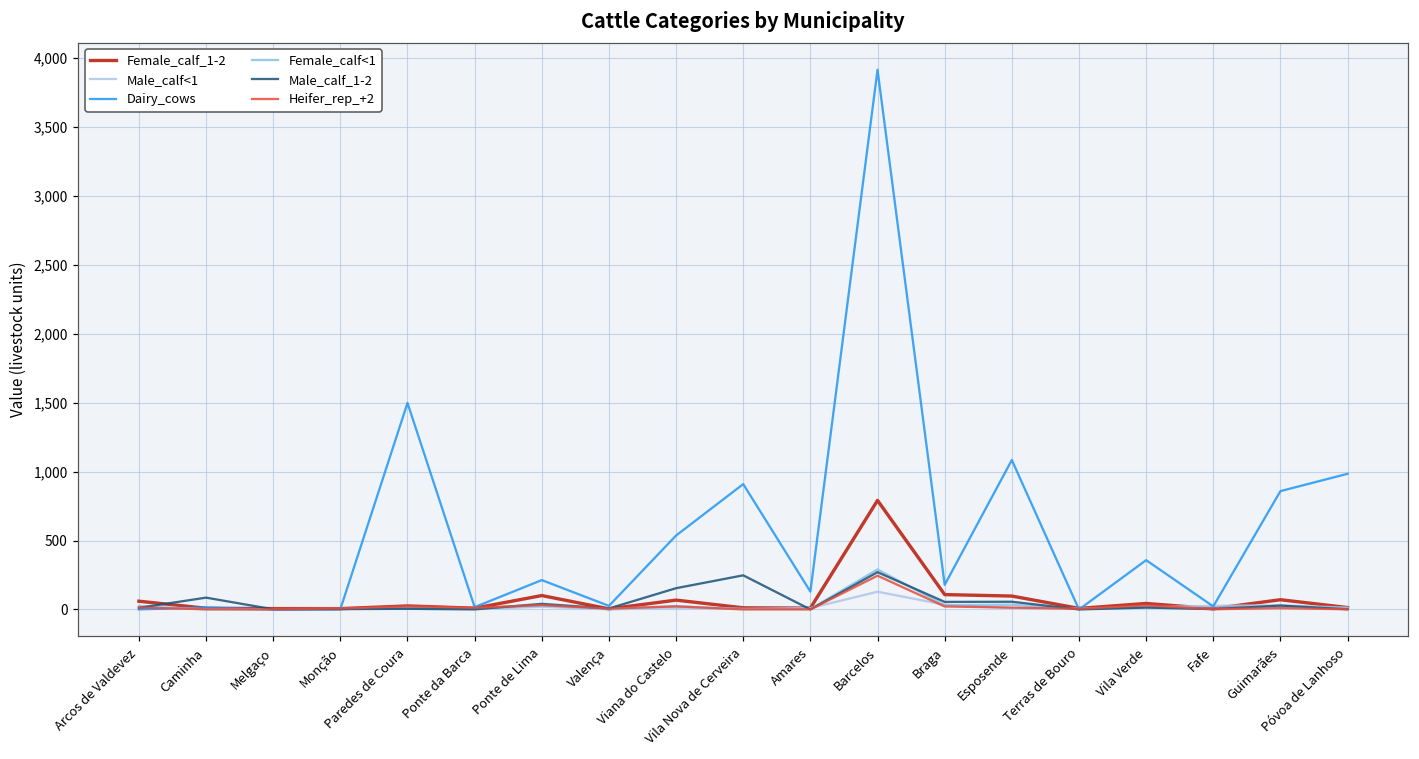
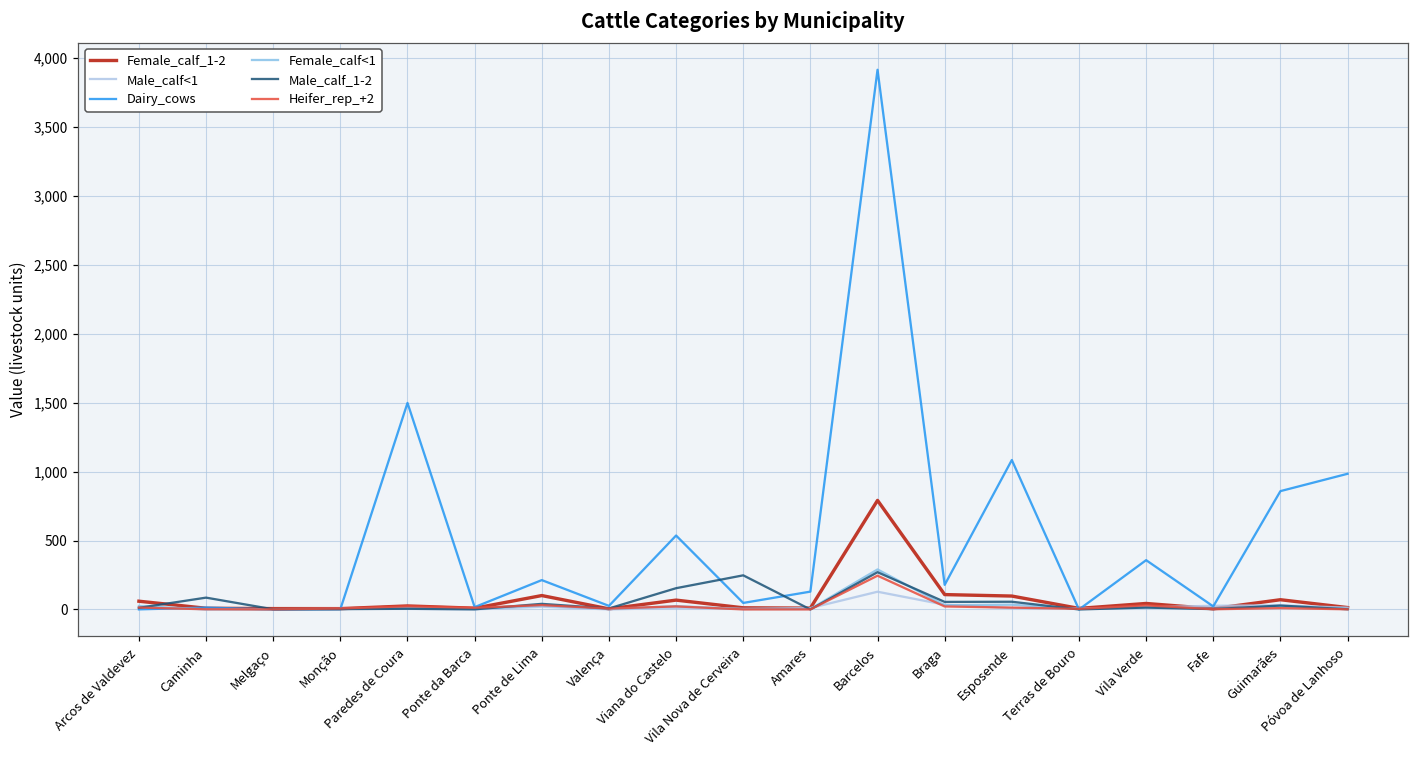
Dairy_cows, Vila Nova de Cerveira: 910 -> 50
